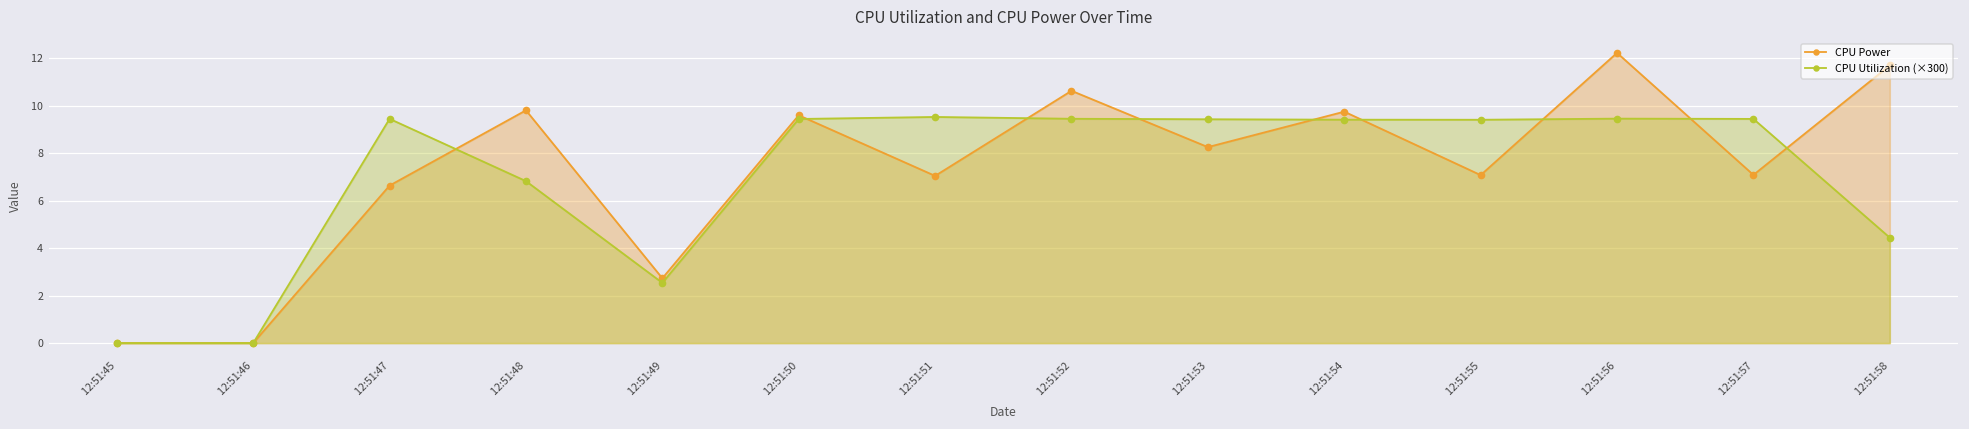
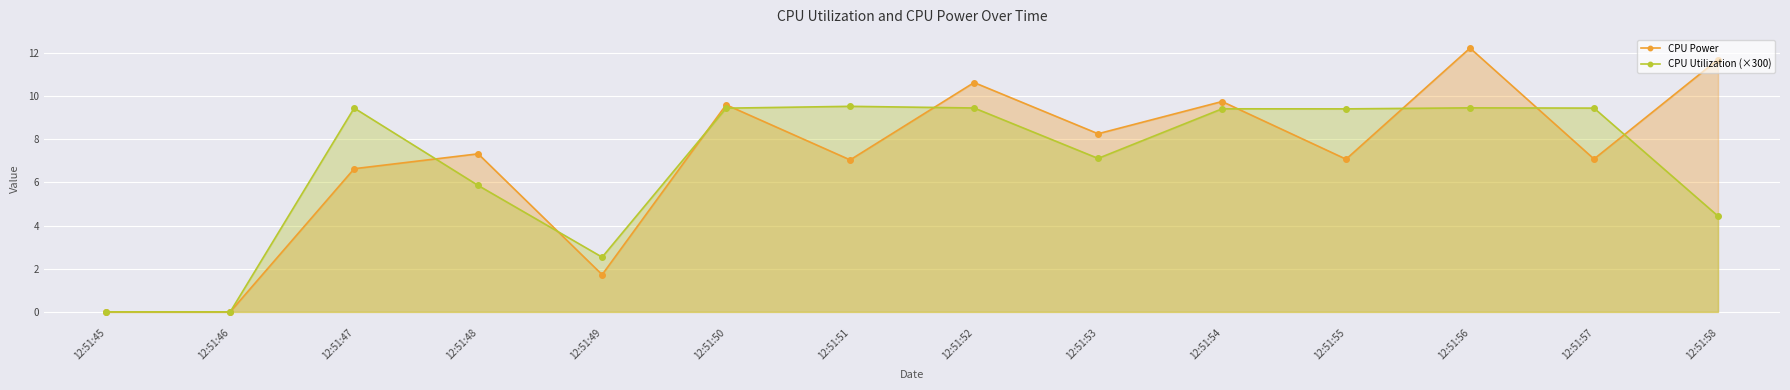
CPU Power, 12:51:48: 9.8 -> 7.3
CPU Utilization (×300), 12:51:48: 6.8 -> 5.9
CPU Power, 12:51:49: 2.7 -> 1.7
CPU Utilization (×300), 12:51:53: 9.4 -> 7.1
